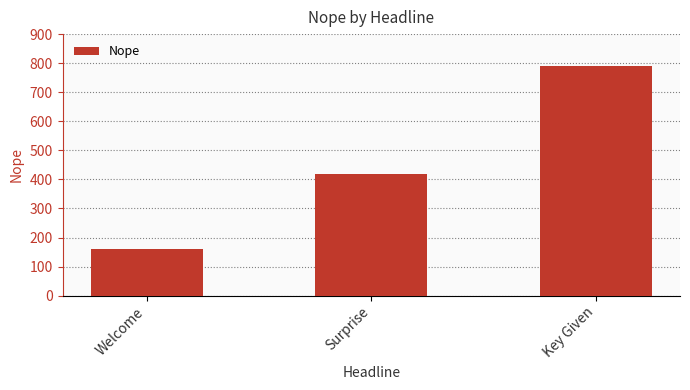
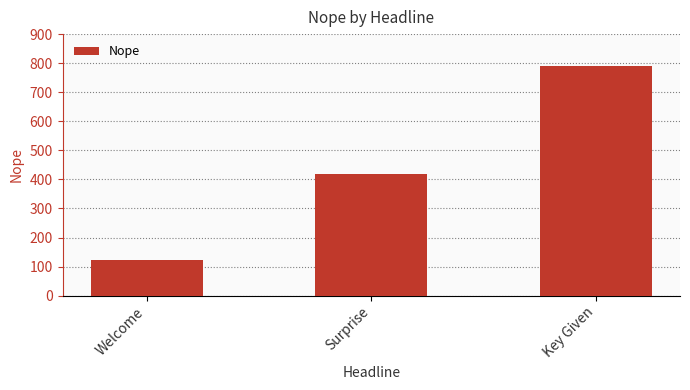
Welcome: 160 -> 120
